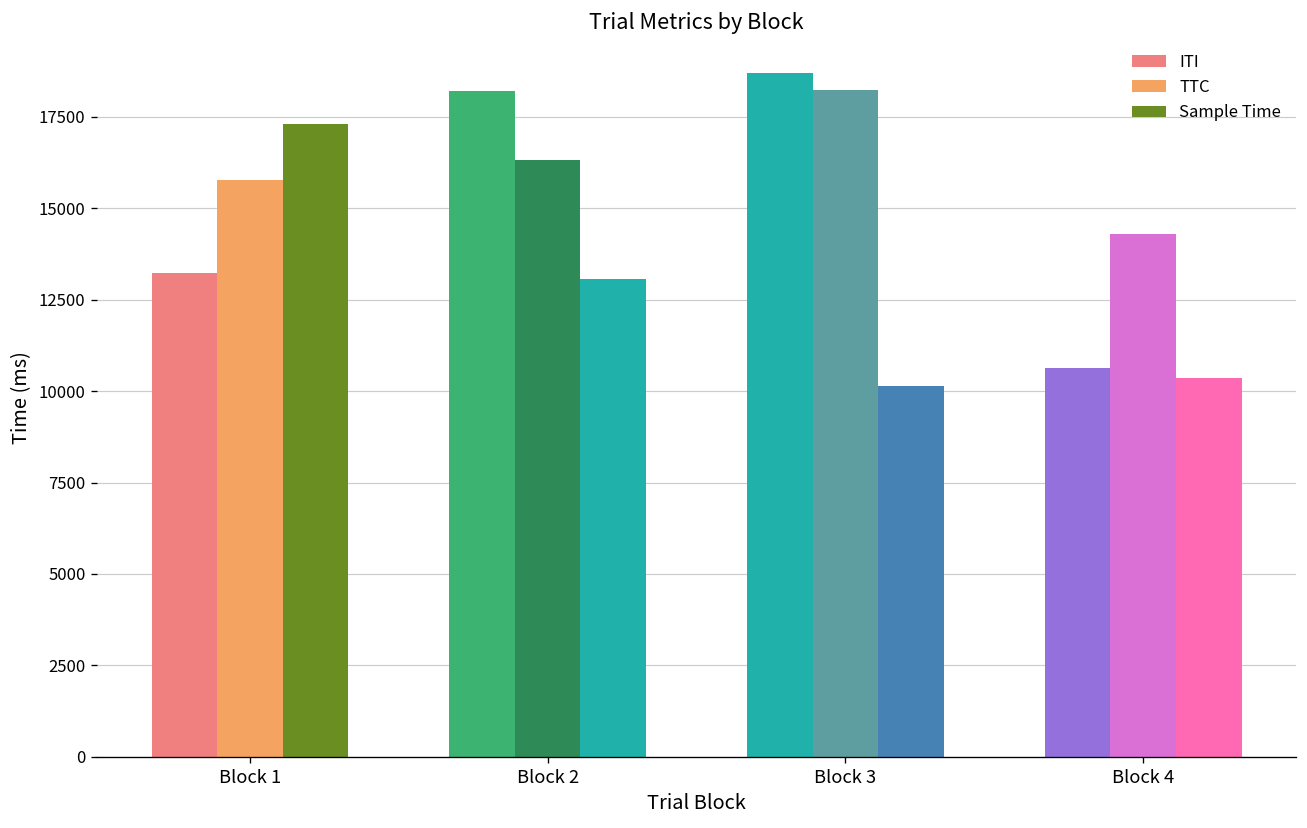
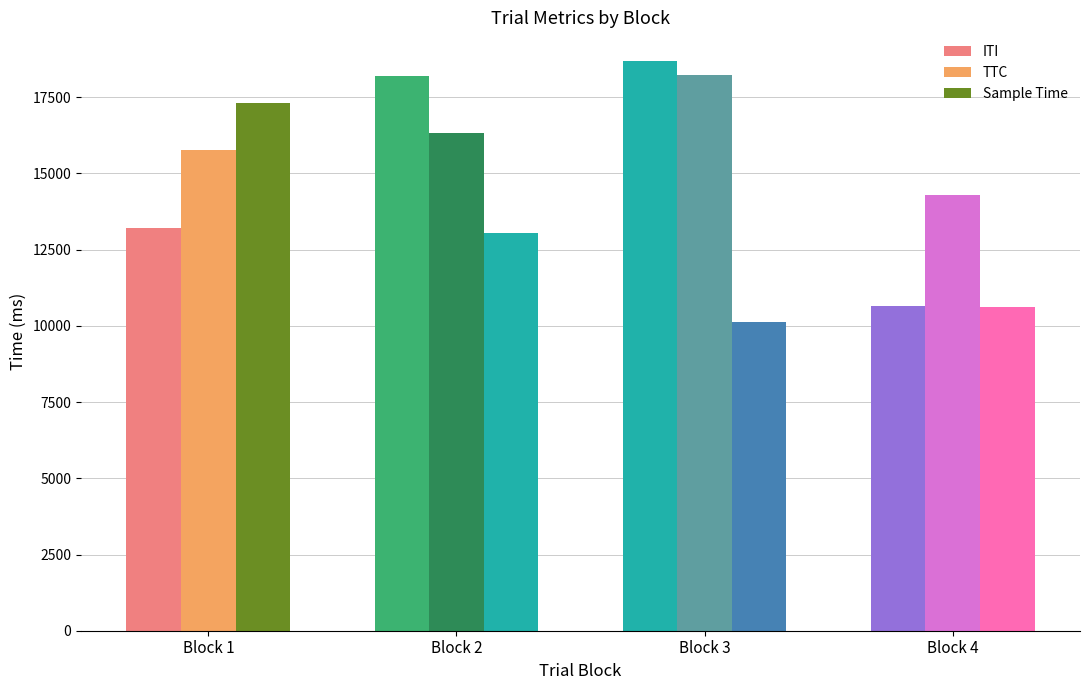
Sample Time, Block 4: 10300 -> 10600
